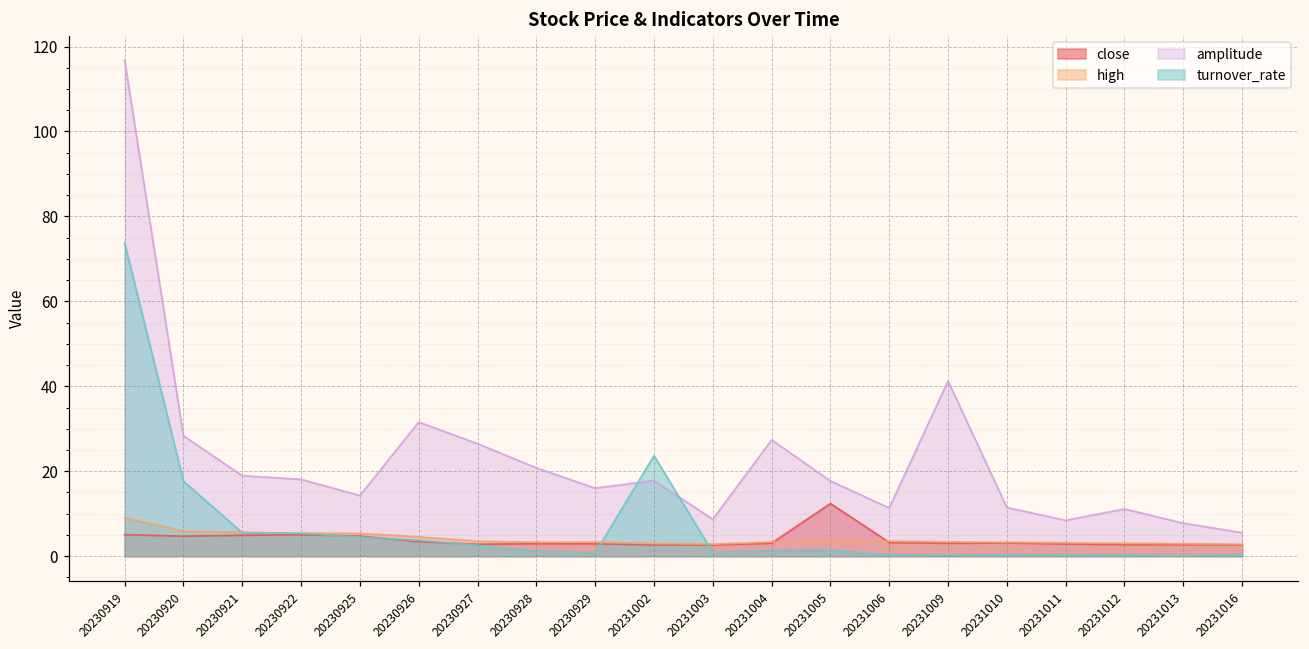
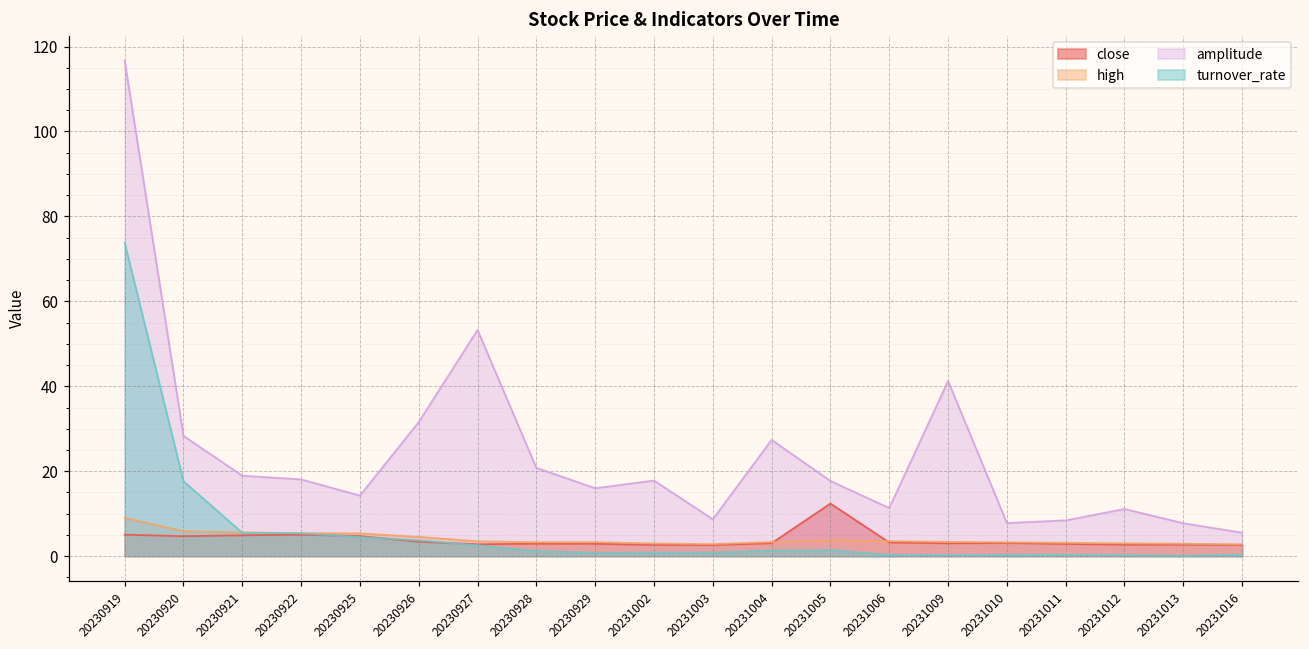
amplitude, 20230927: 26 -> 53
turnover_rate, 20231002: 24 -> 1
amplitude, 20231010: 11 -> 8
